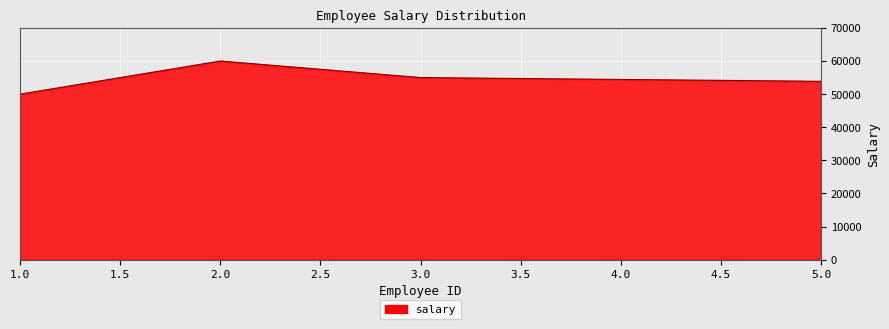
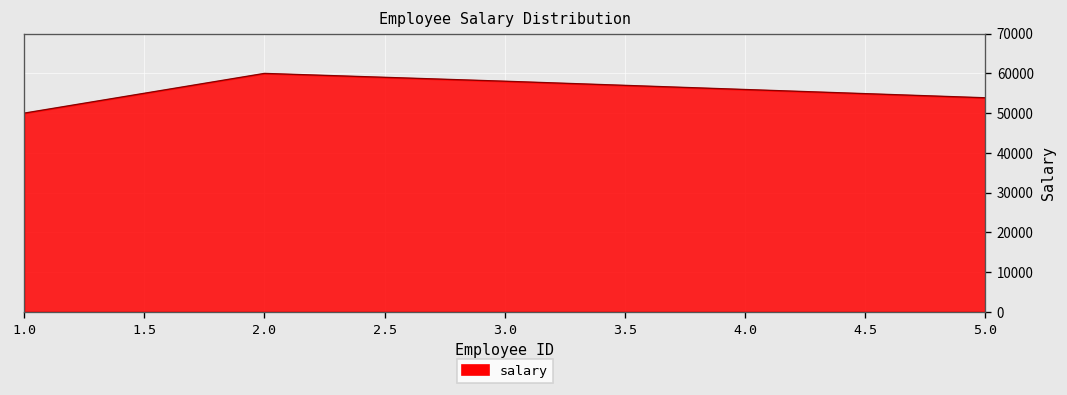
3.0: 55000 -> 58000
